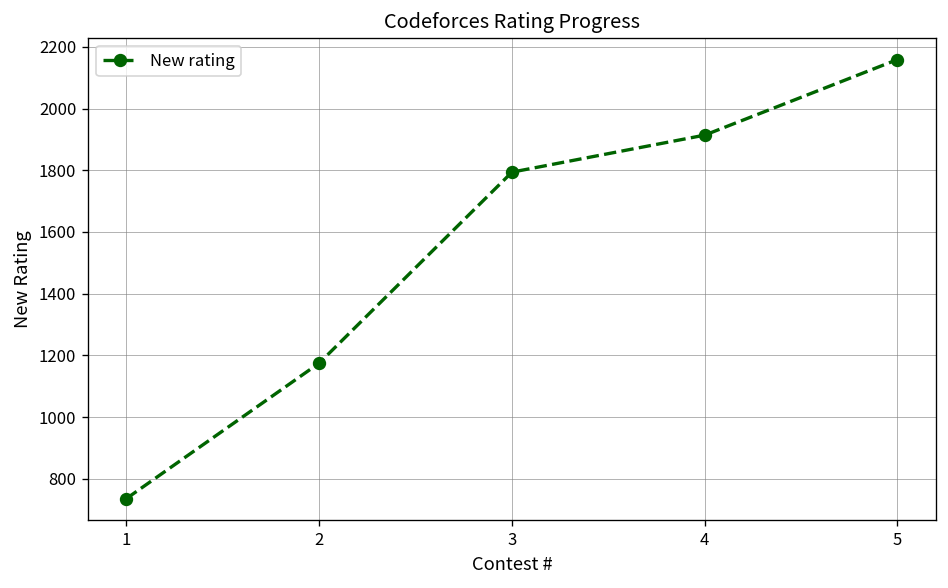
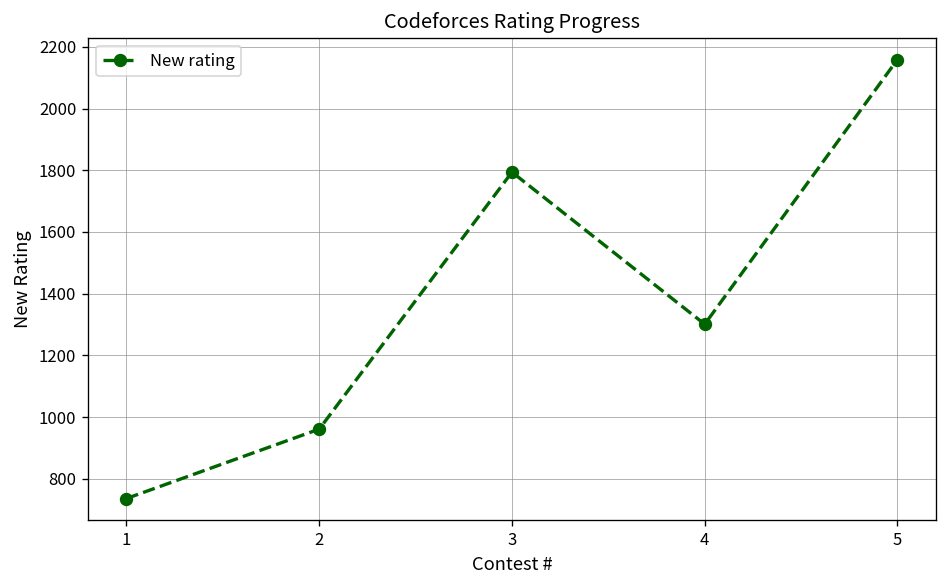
2: 1180 -> 960
4: 1910 -> 1300
